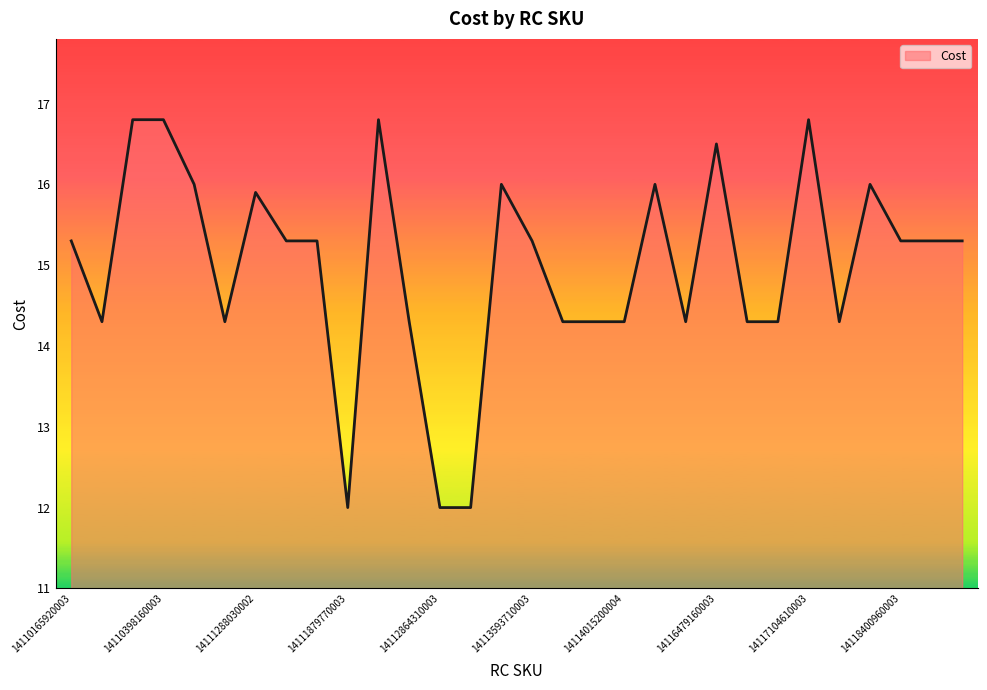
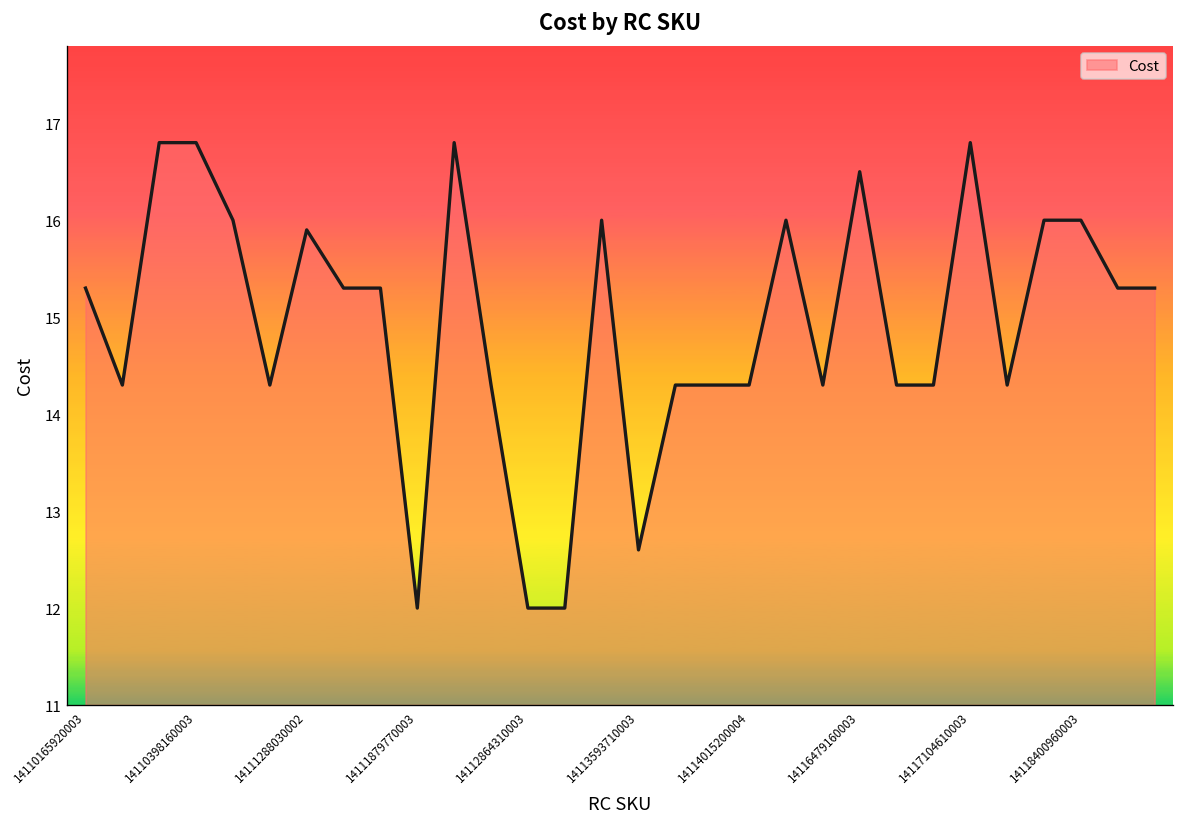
14113593710003: 15.3 -> 12.6
14118400960003: 15.3 -> 16.0
